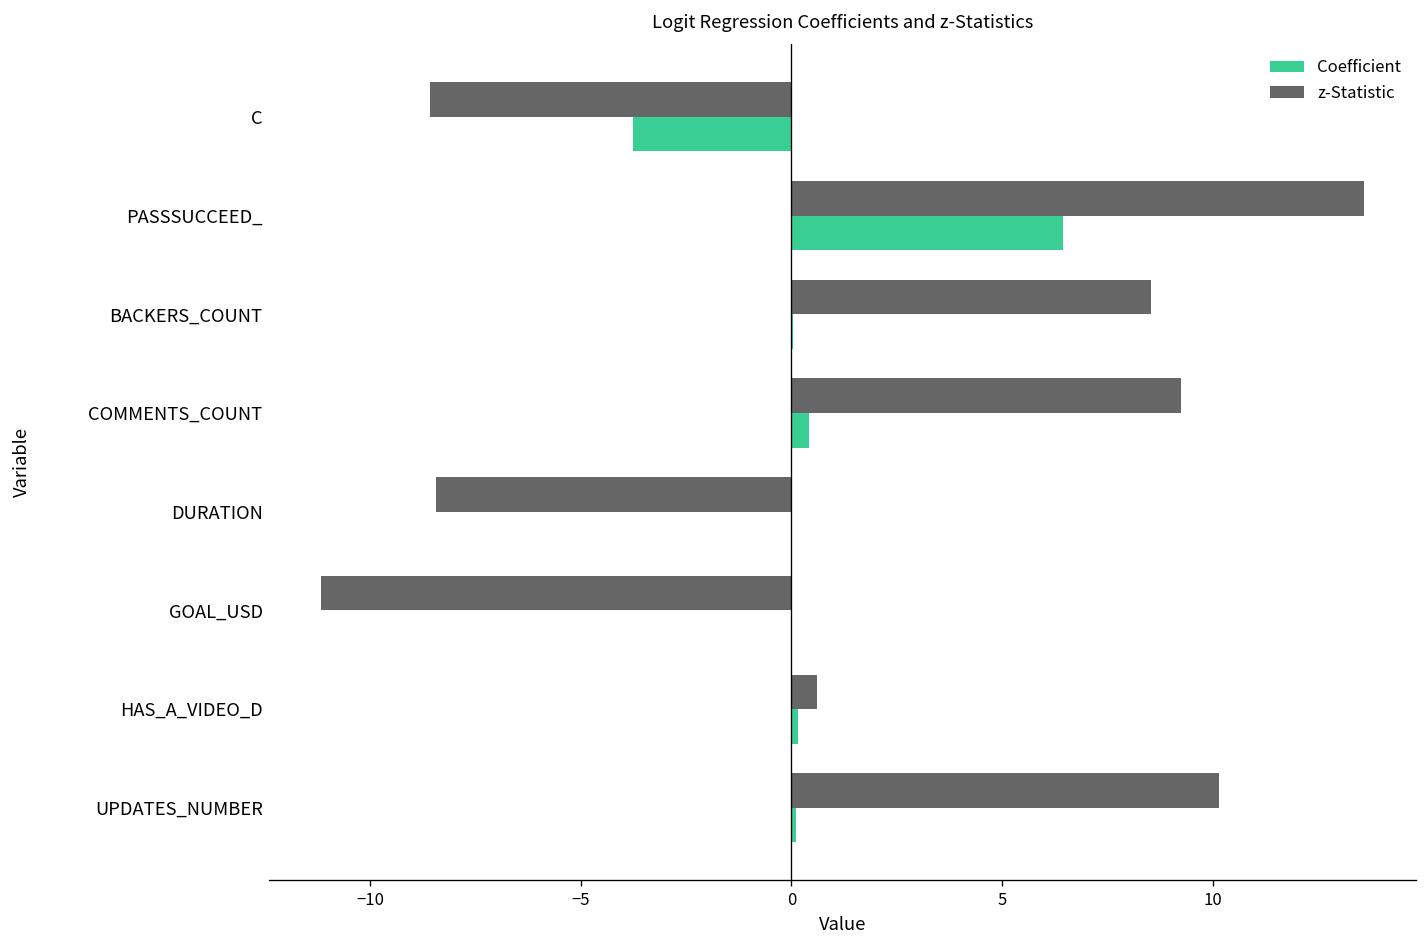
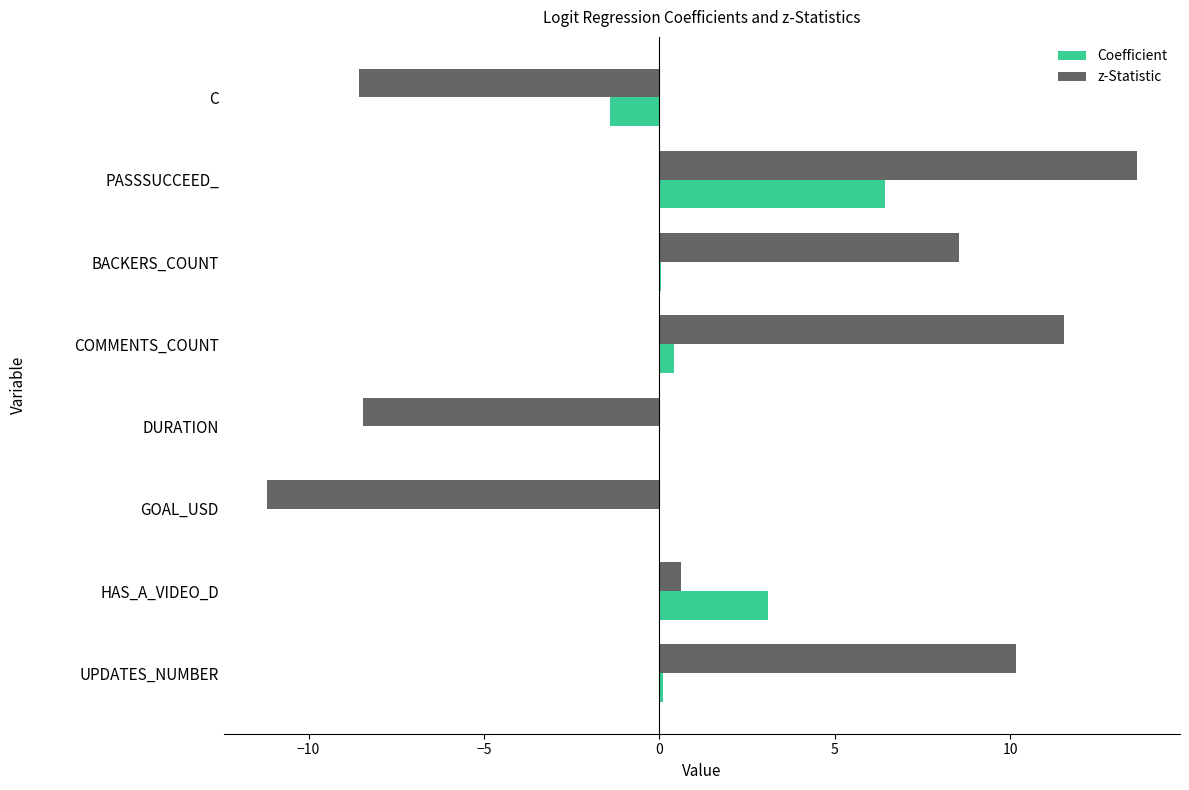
Coefficient, C: -3.8 -> -1.4
z-Statistic, COMMENTS_COUNT: 9.3 -> 11.5
Coefficient, HAS_A_VIDEO_D: 0.2 -> 3.1
